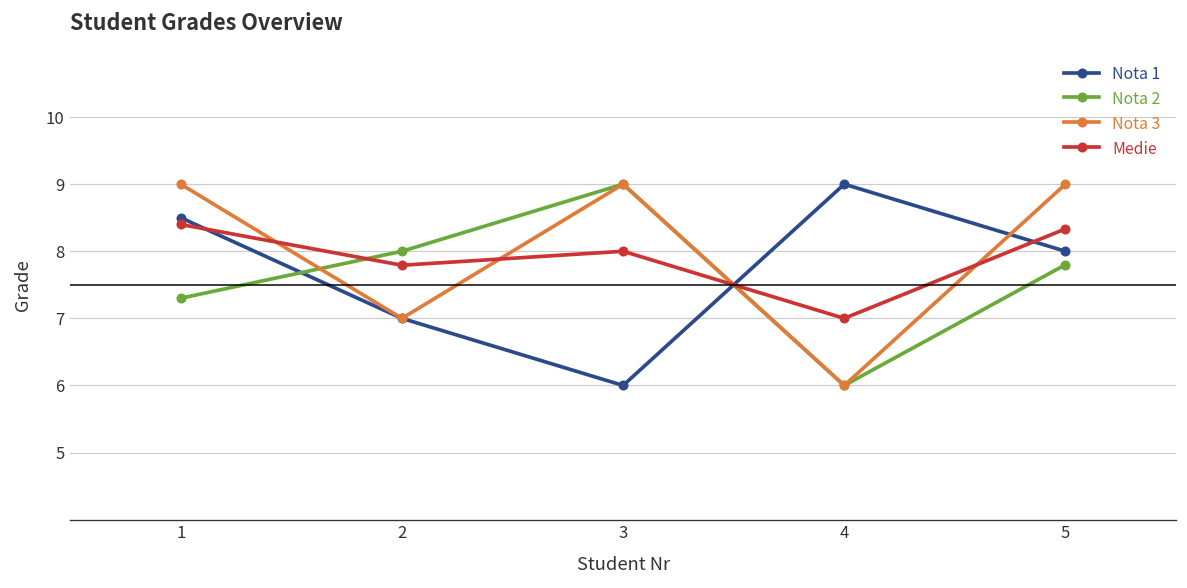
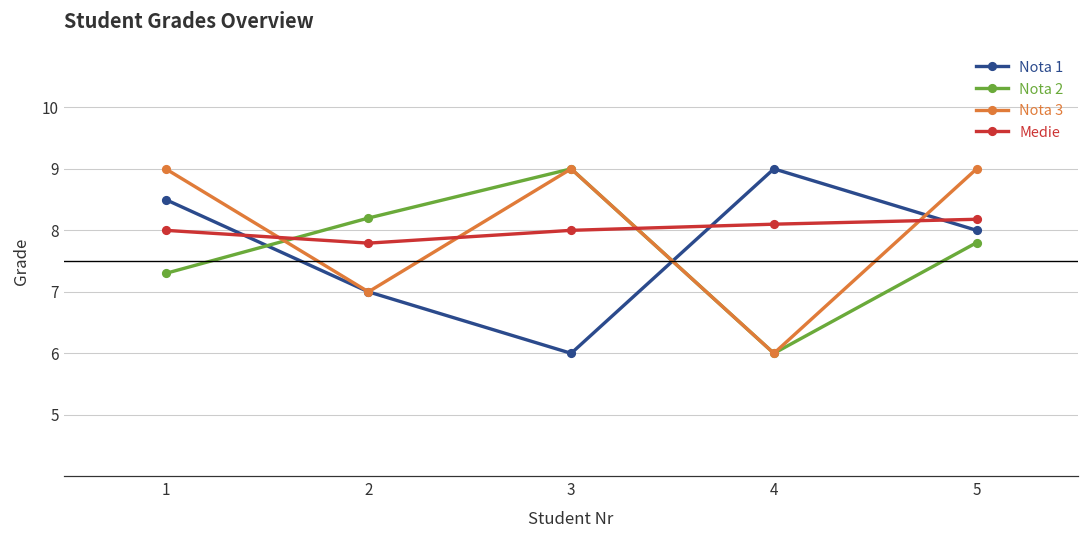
Medie, 1: 8.4 -> 8.0
Nota 2, 2: 8.0 -> 8.2
Medie, 4: 7.0 -> 8.1
Medie, 5: 8.3 -> 8.2
